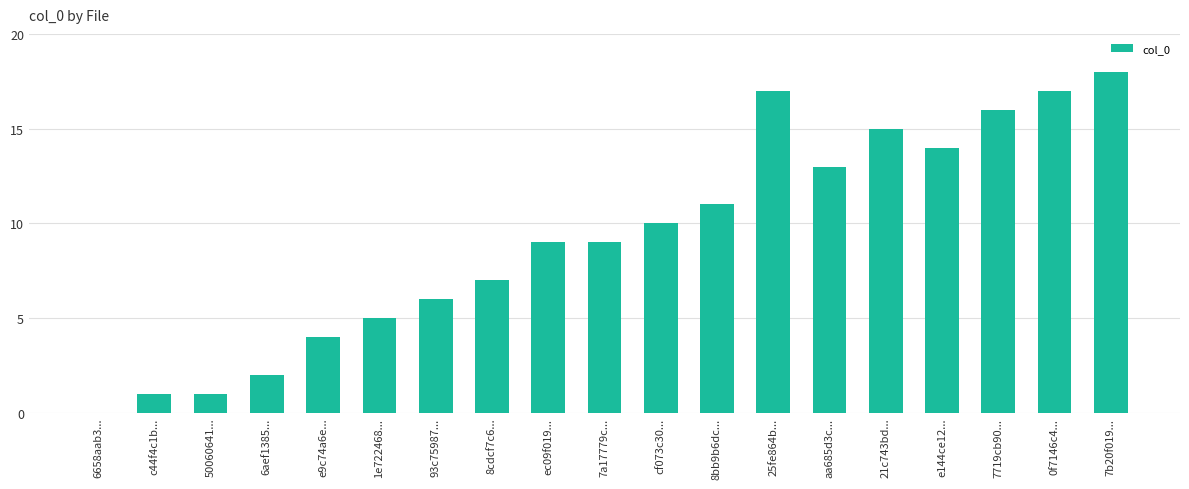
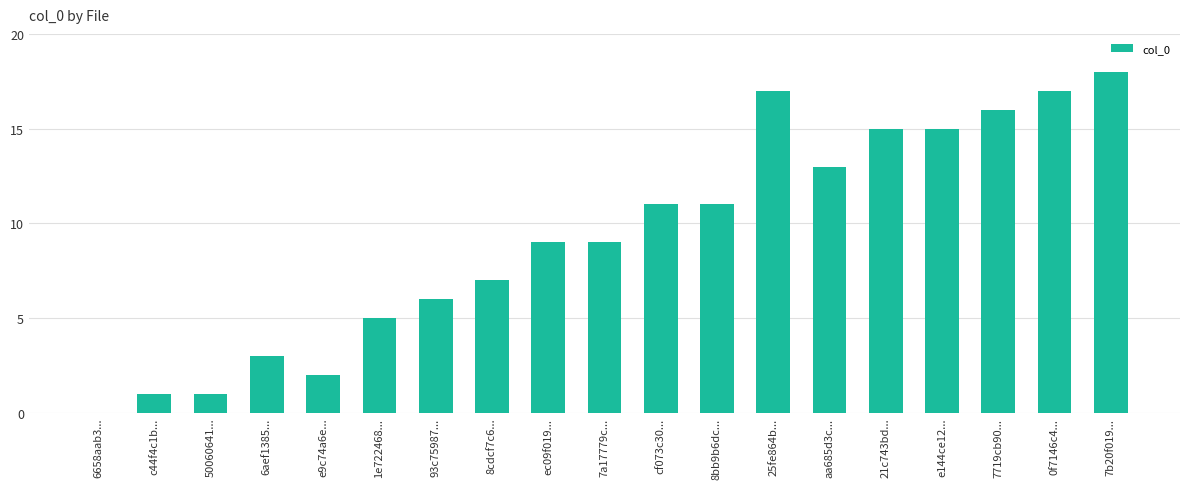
6aef1385...: 2 -> 3
e9c74a6e...: 4 -> 2
cf073c30...: 10 -> 11
e144ce12...: 14 -> 15
